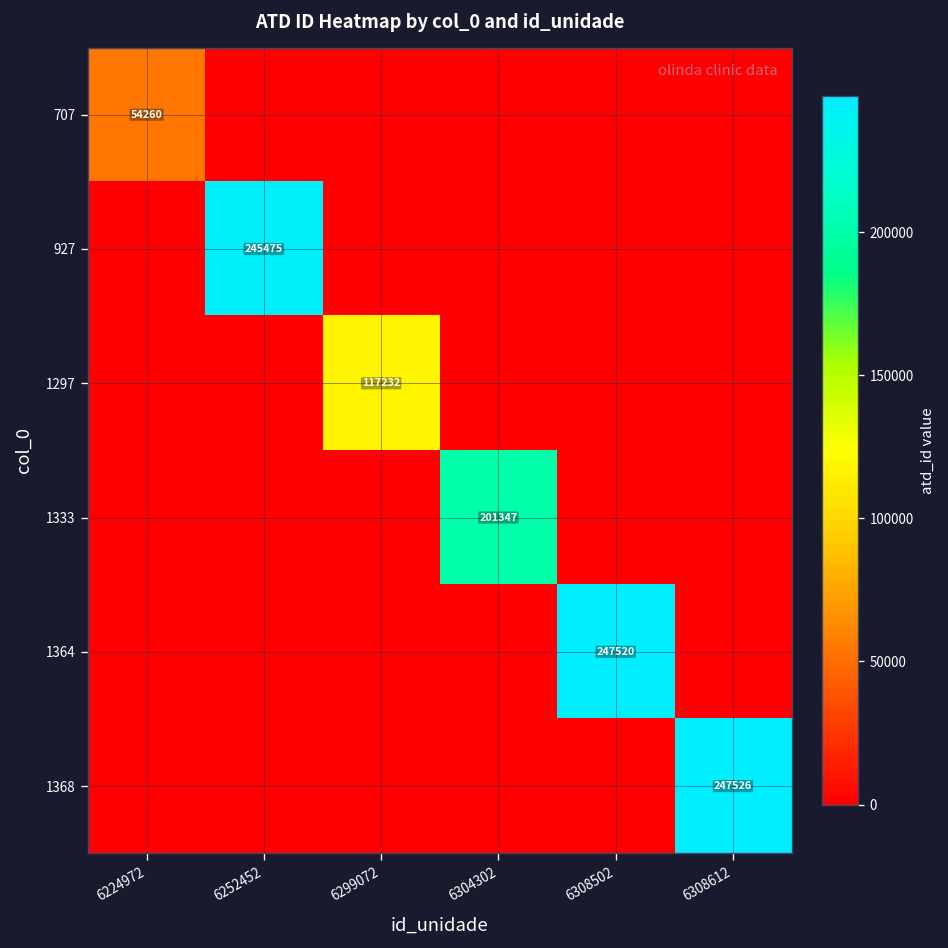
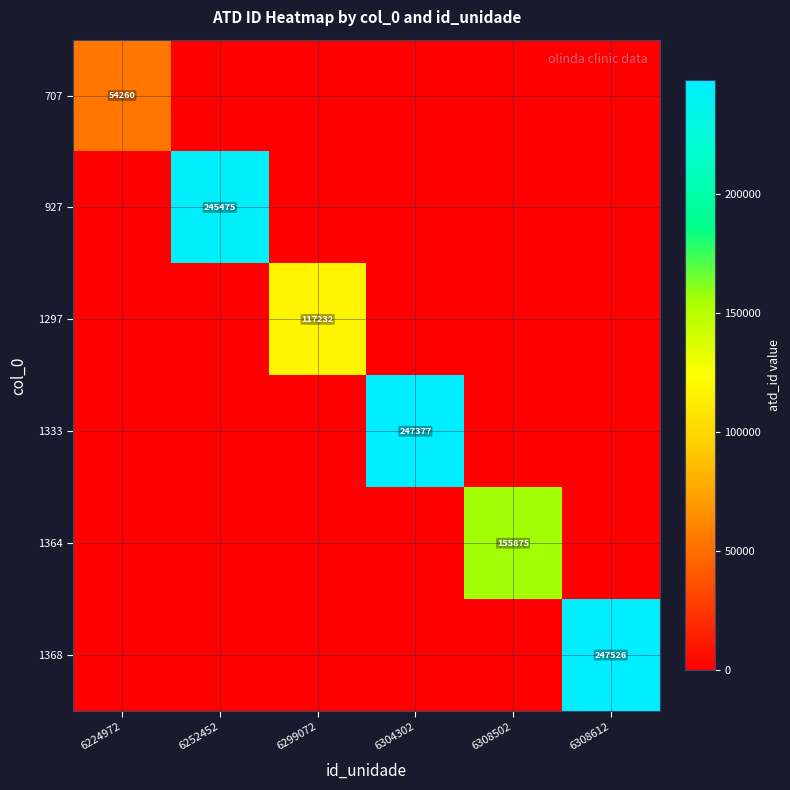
1333, 6304302: 201347 -> 247377
1364, 6308502: 247520 -> 155875
